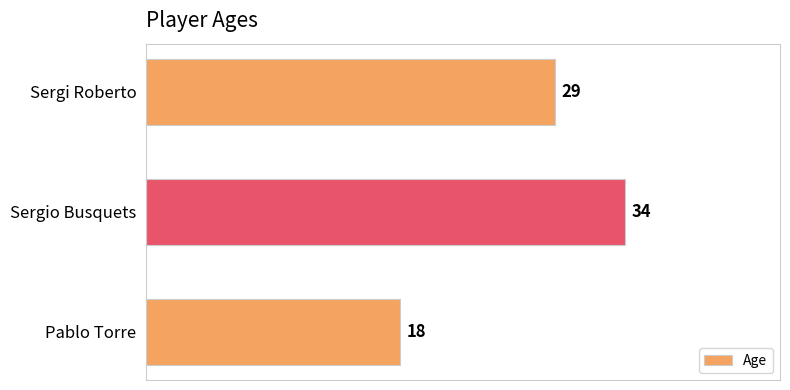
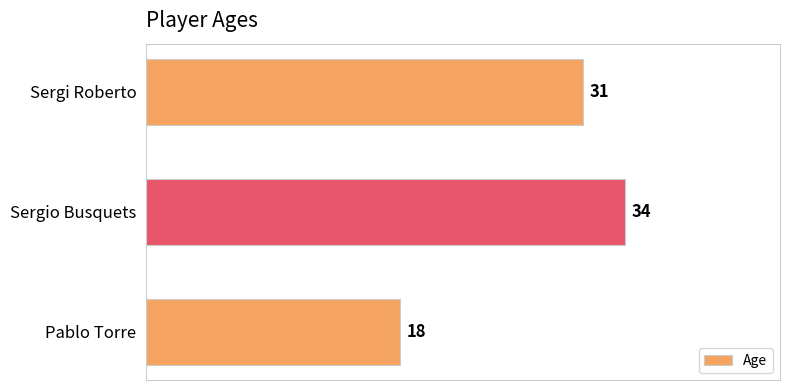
Sergi Roberto: 29 -> 31
